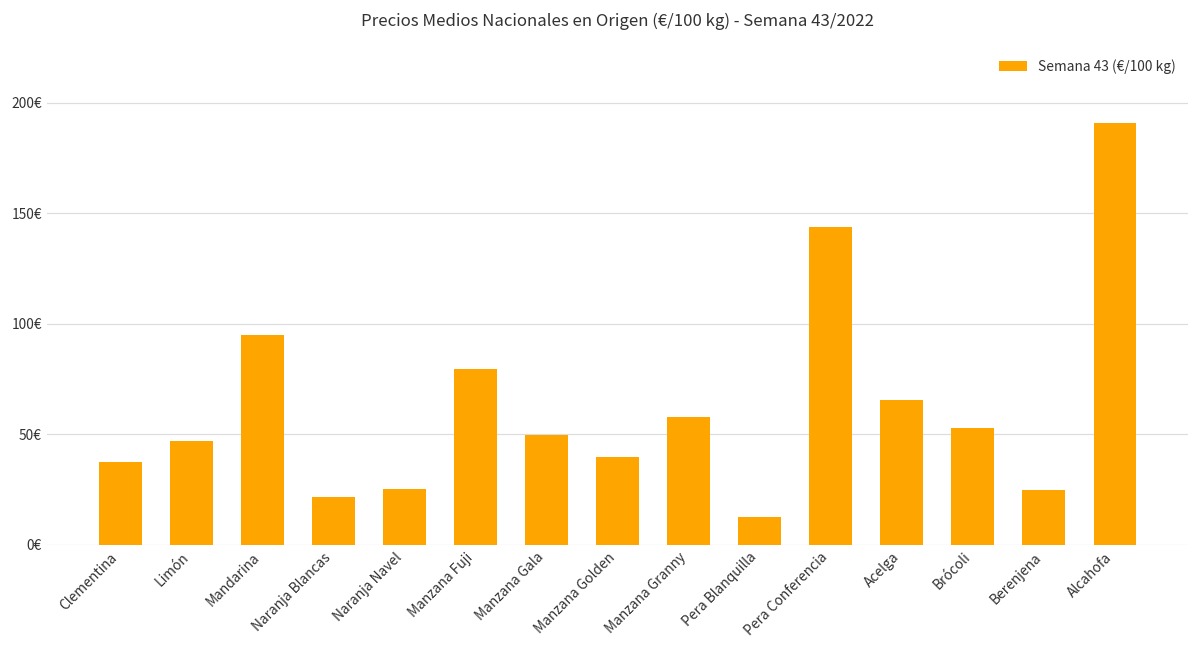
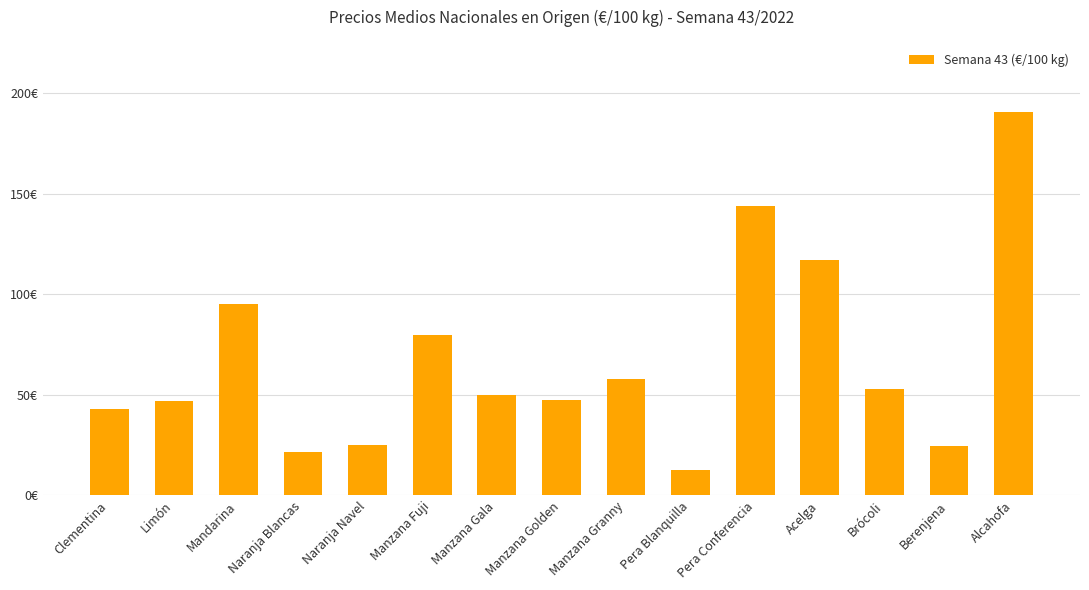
Clementina: 38€ -> 43€
Manzana Golden: 40€ -> 47€
Acelga: 66€ -> 117€
